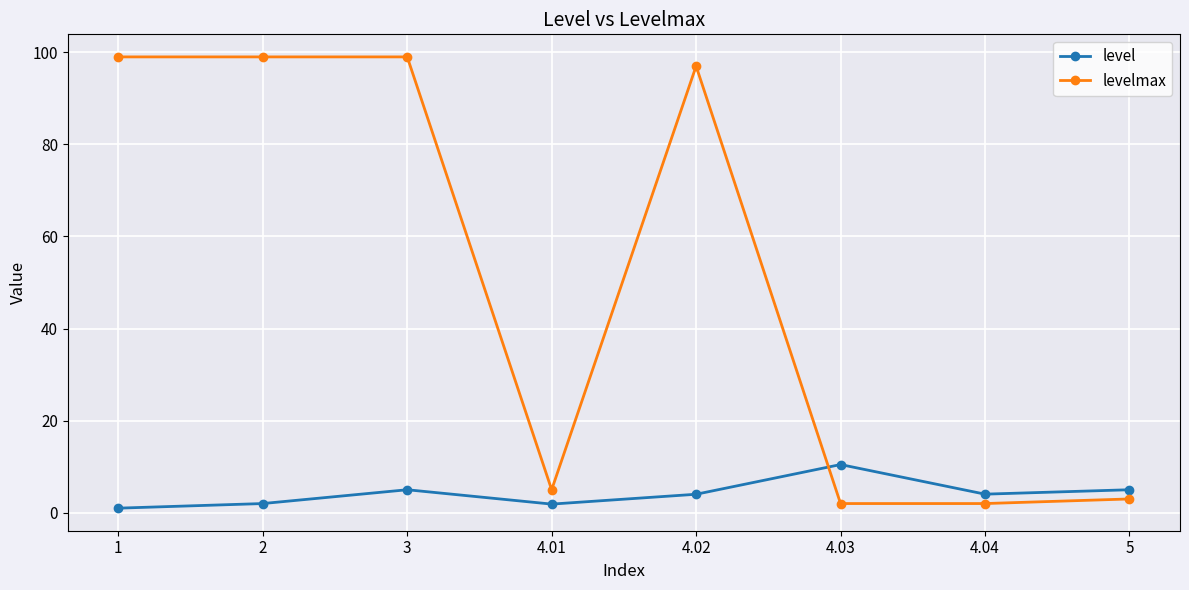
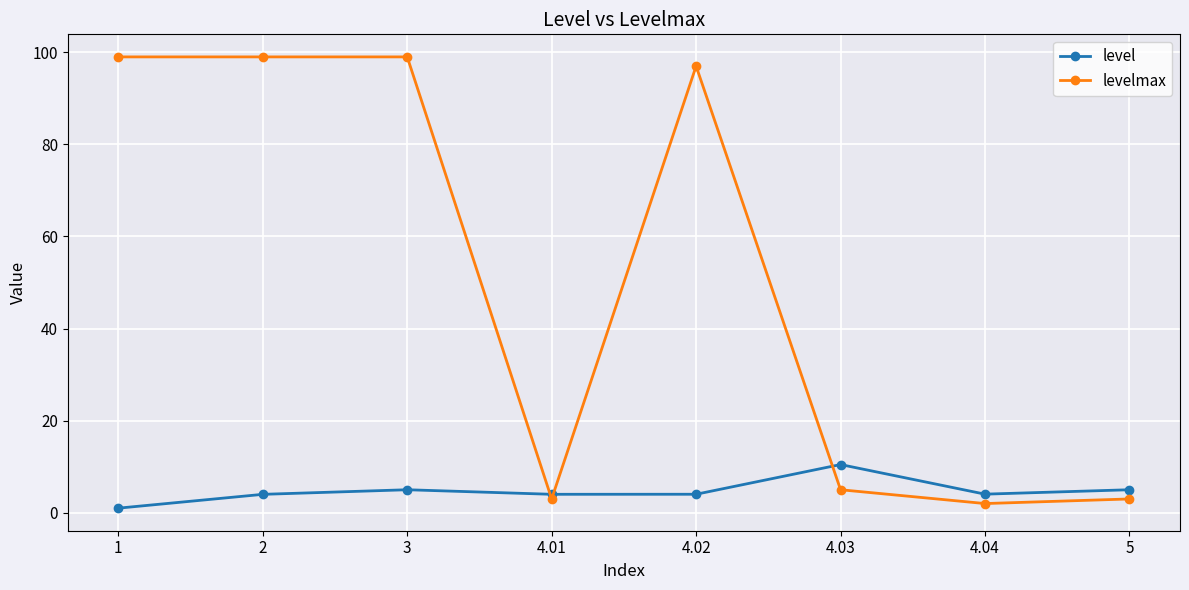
level, 2: 2 -> 4
level, 4.01: 2 -> 4
levelmax, 4.01: 5 -> 3
levelmax, 4.03: 2 -> 5
